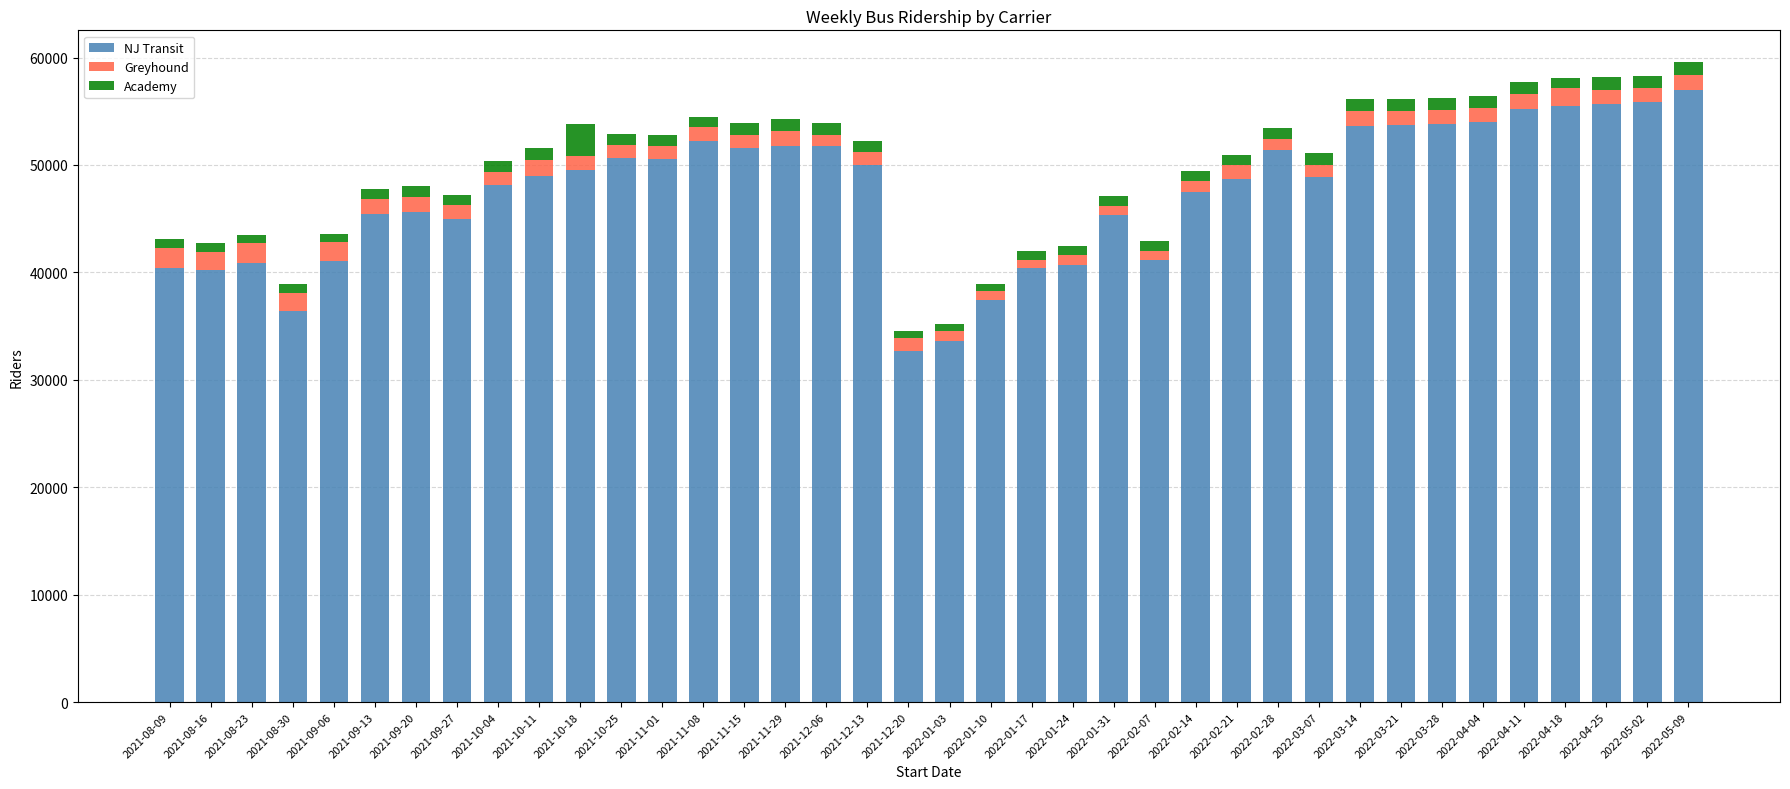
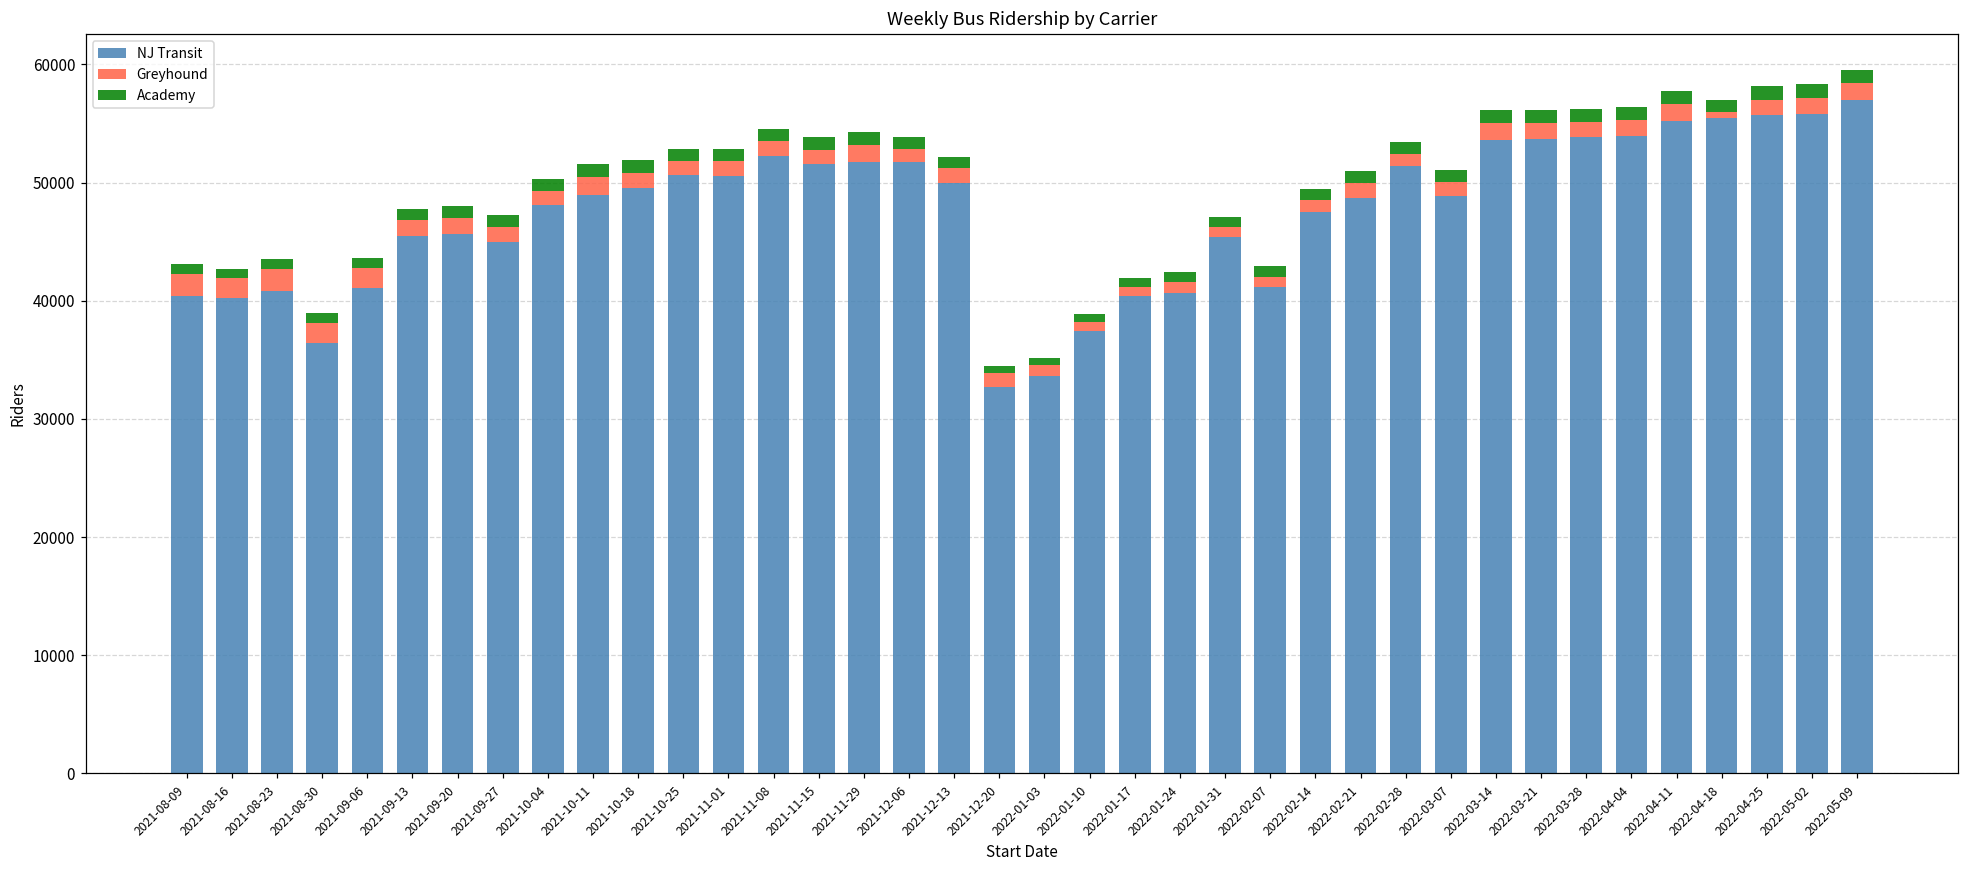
Academy, 2021-10-18: 3000 -> 1100
Greyhound, 2022-04-18: 1600 -> 500
